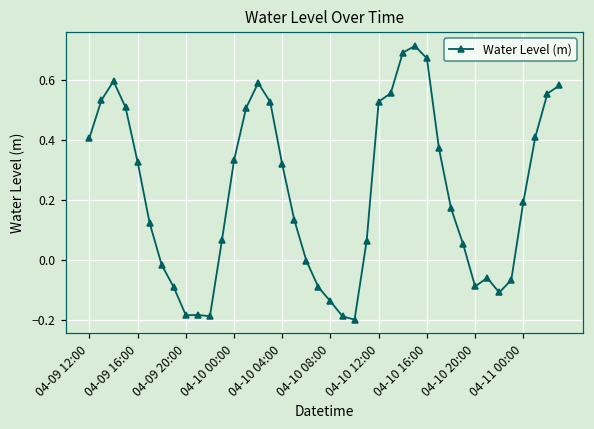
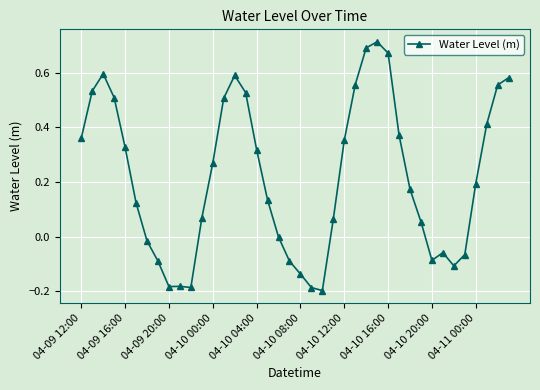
04-09 12:00: 0.41 -> 0.36
04-10 00:00: 0.33 -> 0.27
04-10 12:00: 0.53 -> 0.35
